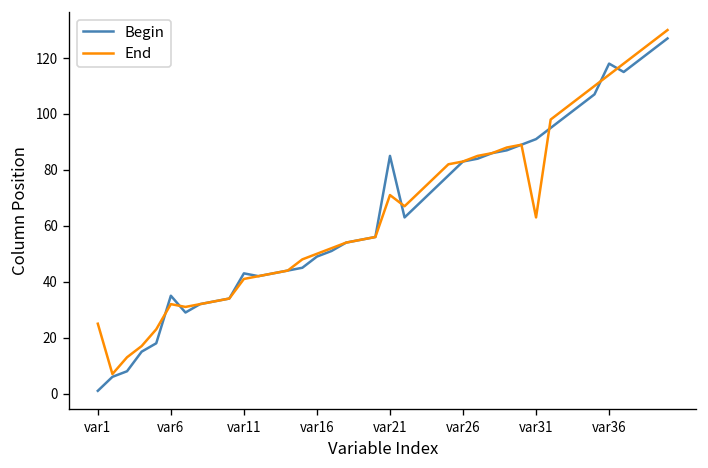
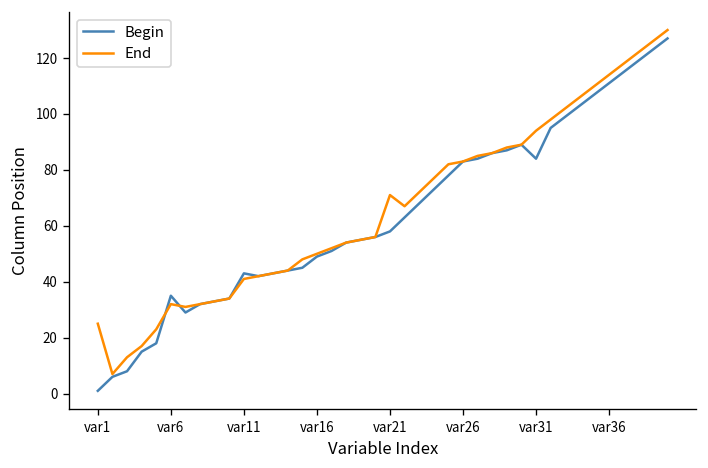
Begin, var21: 85 -> 58
Begin, var31: 91 -> 84
End, var31: 63 -> 94
Begin, var36: 118 -> 111
